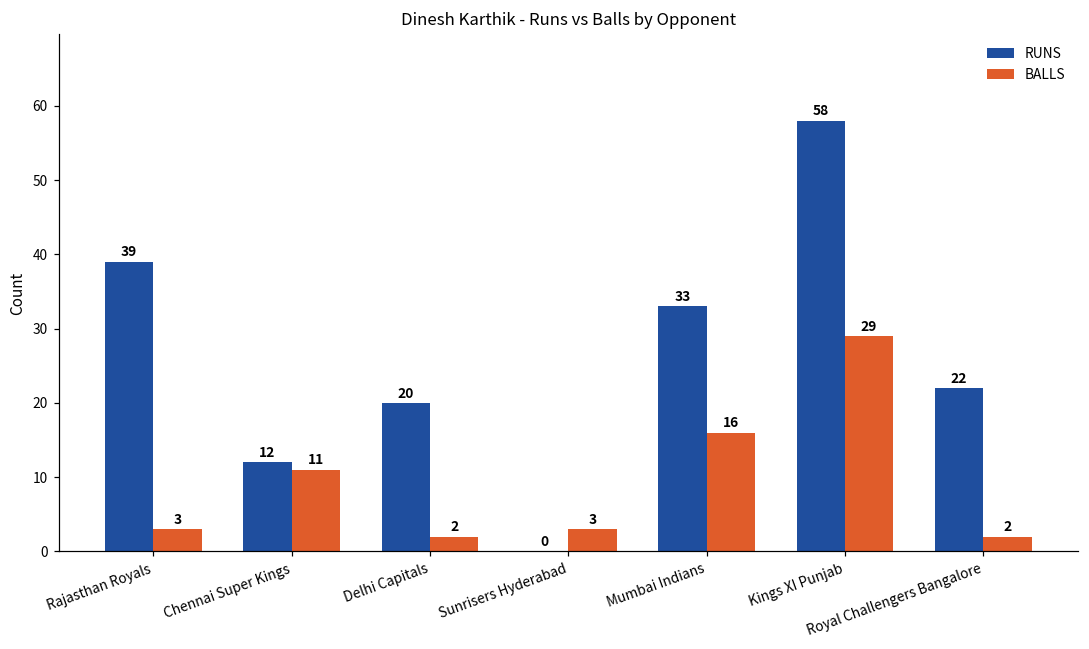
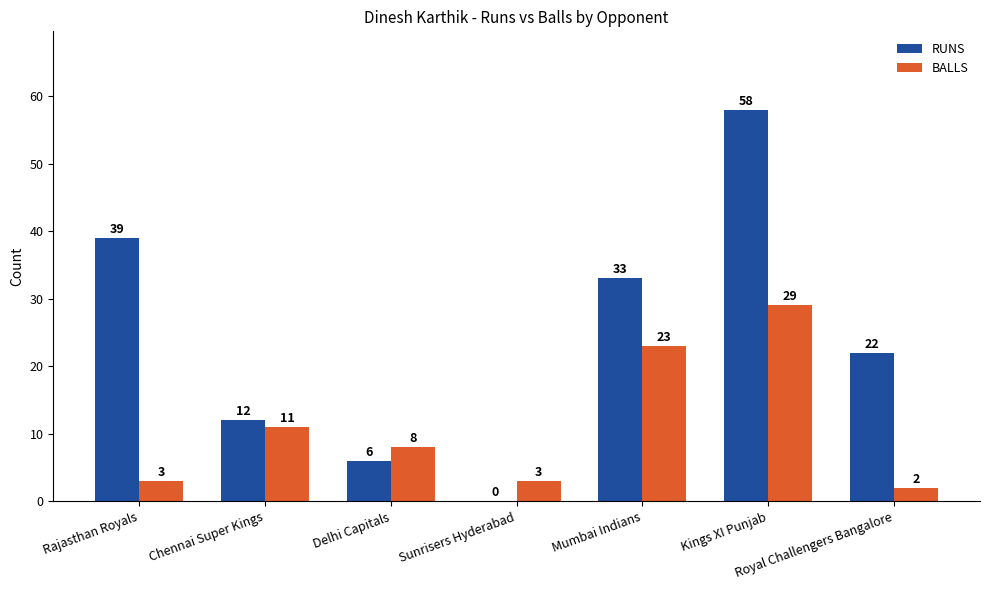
RUNS, Delhi Capitals: 20 -> 6
BALLS, Delhi Capitals: 2 -> 8
BALLS, Mumbai Indians: 16 -> 23
